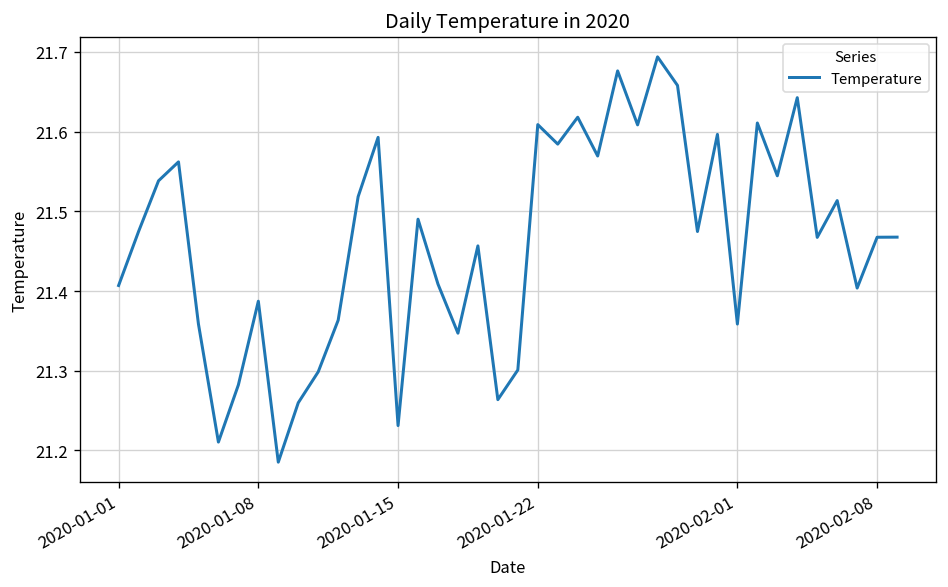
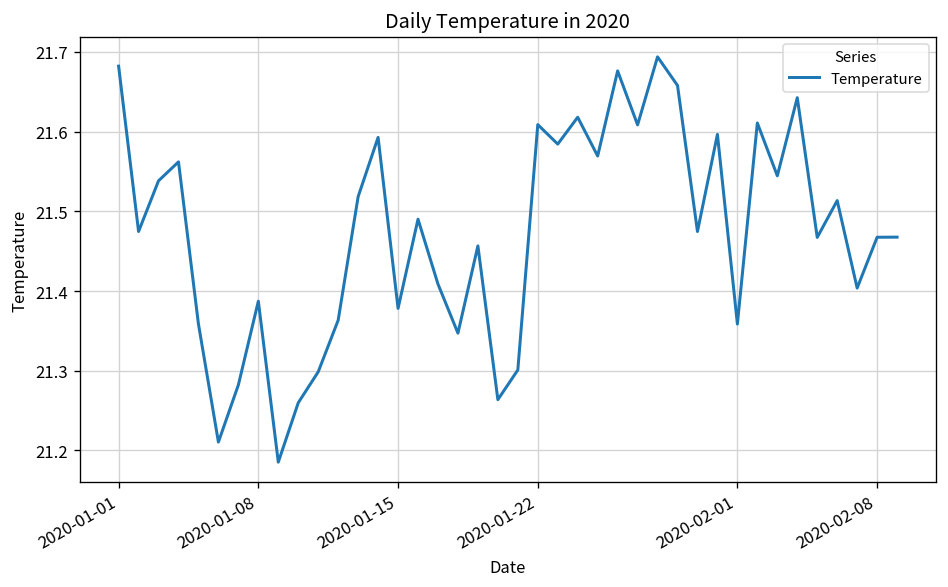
2020-01-01: 21.41 -> 21.68
2020-01-15: 21.23 -> 21.38
